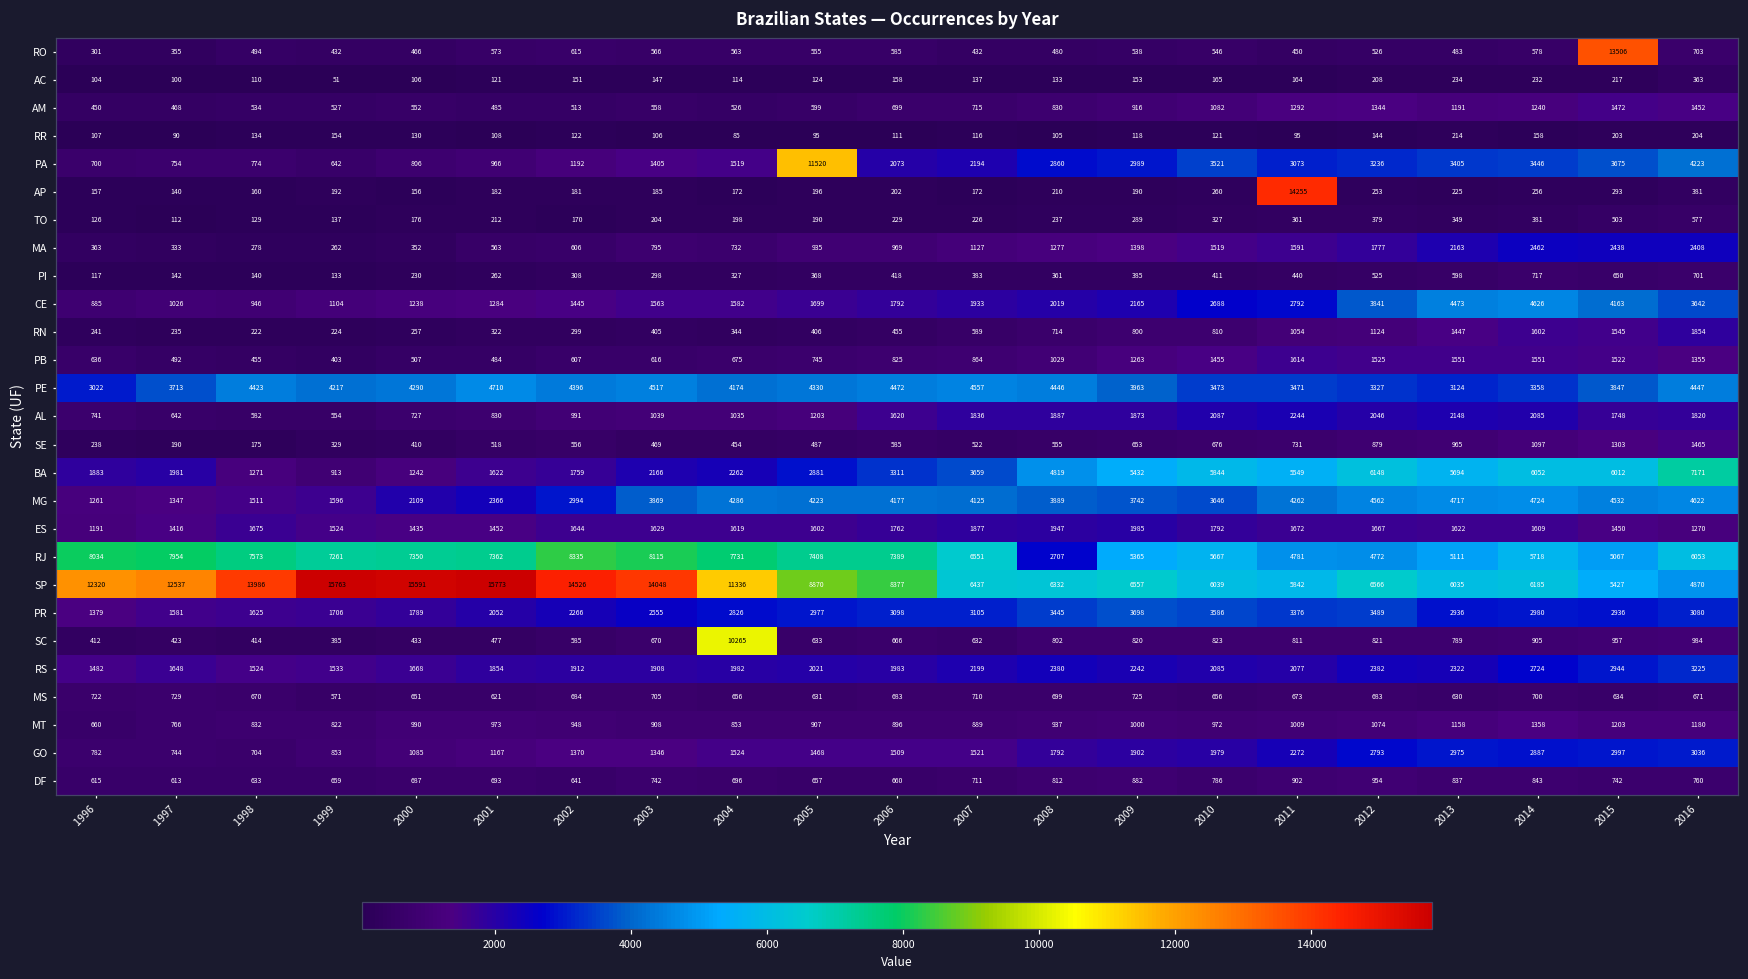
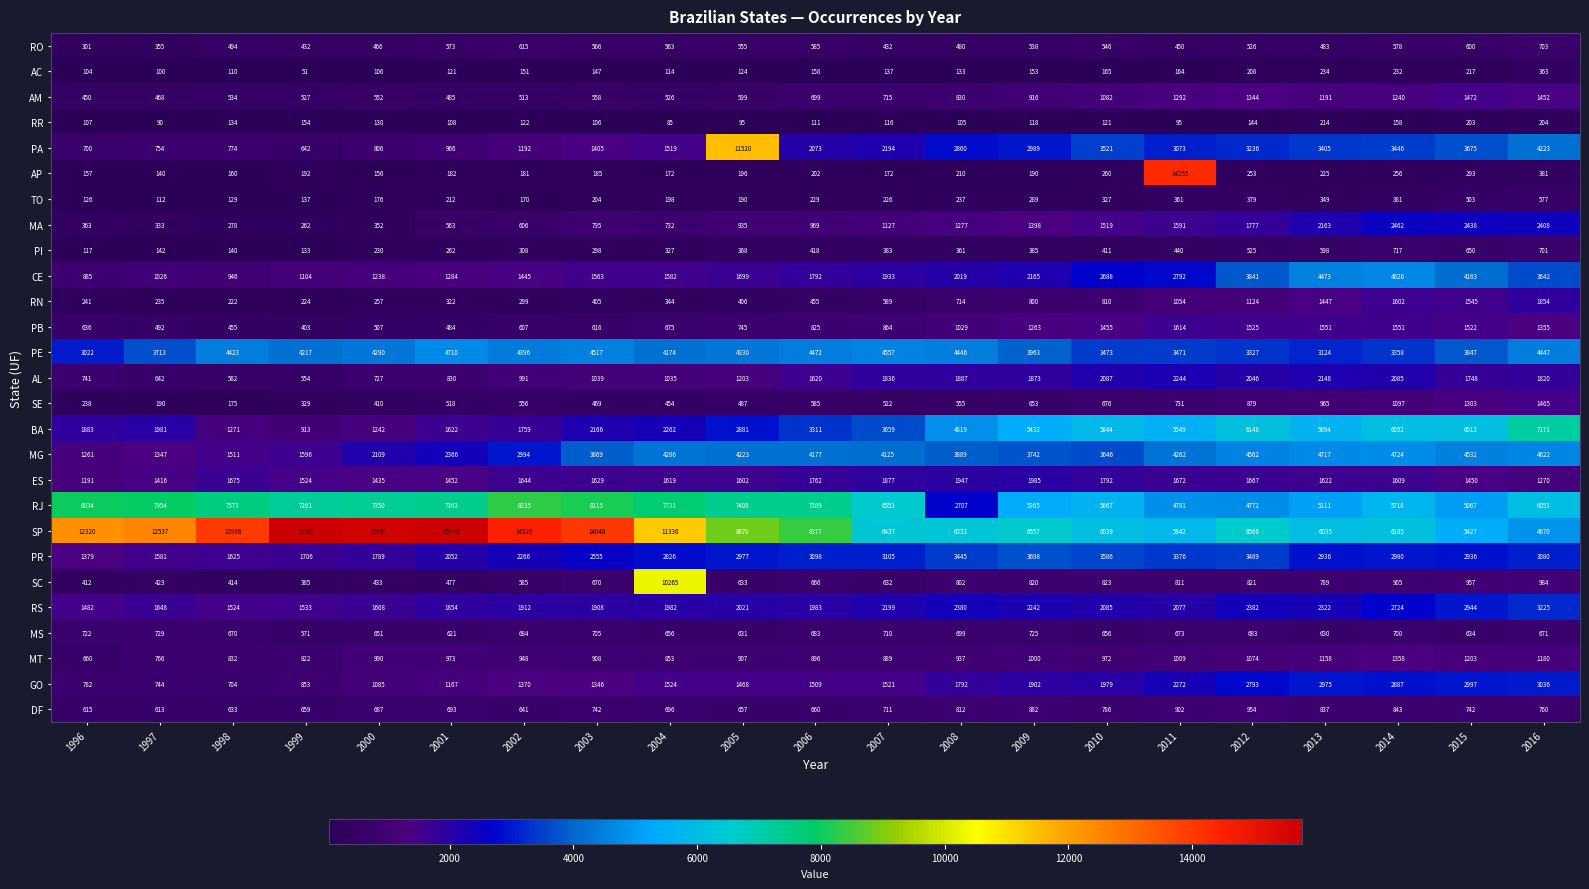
RO, 2015: 13506 -> 600
